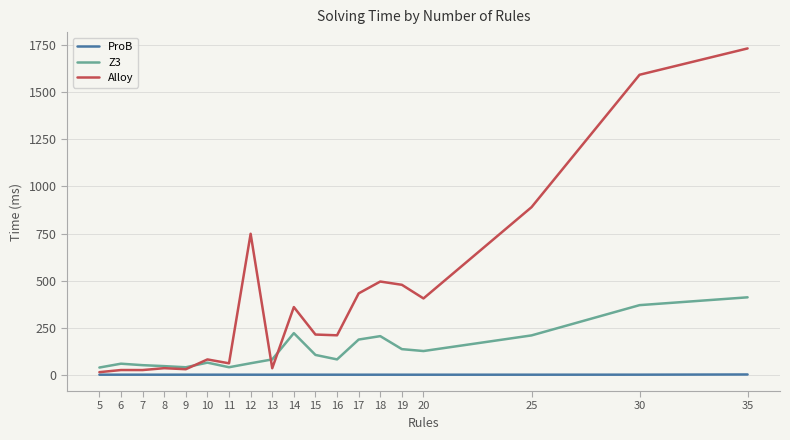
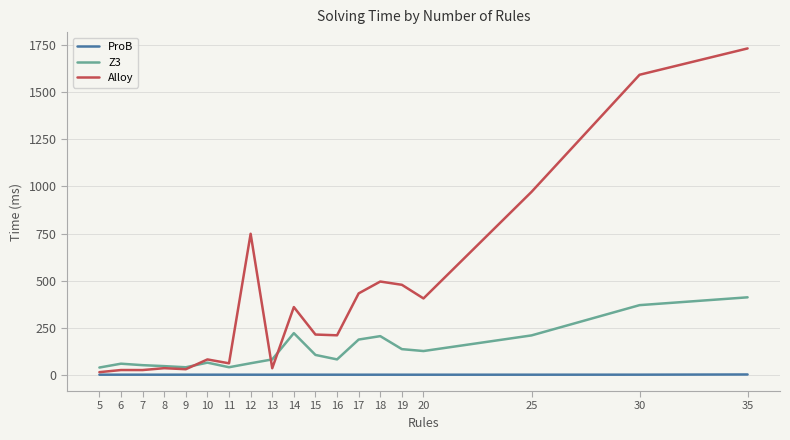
Alloy, 25: 890 -> 970
